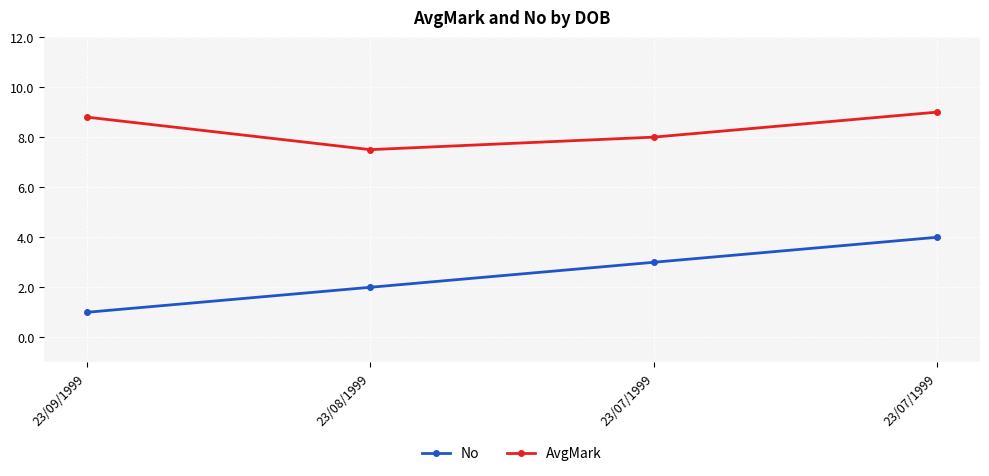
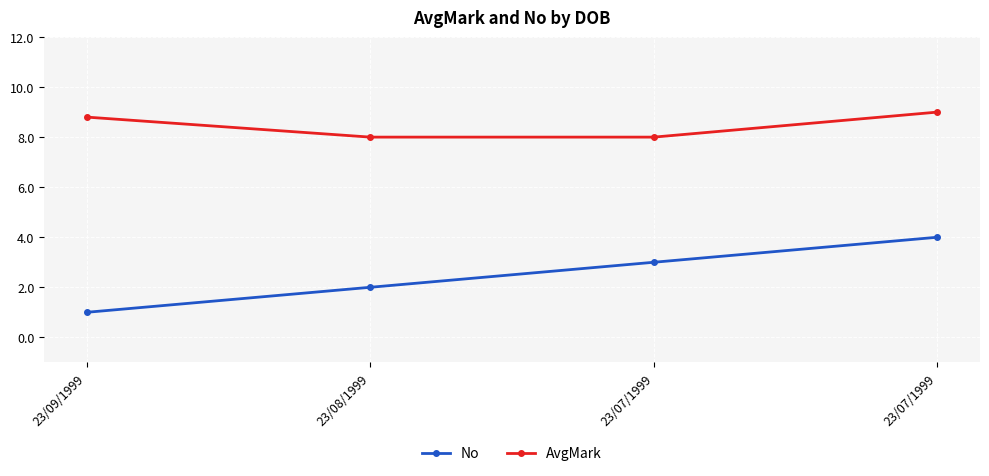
AvgMark, 23/08/1999: 7.5 -> 8.0
